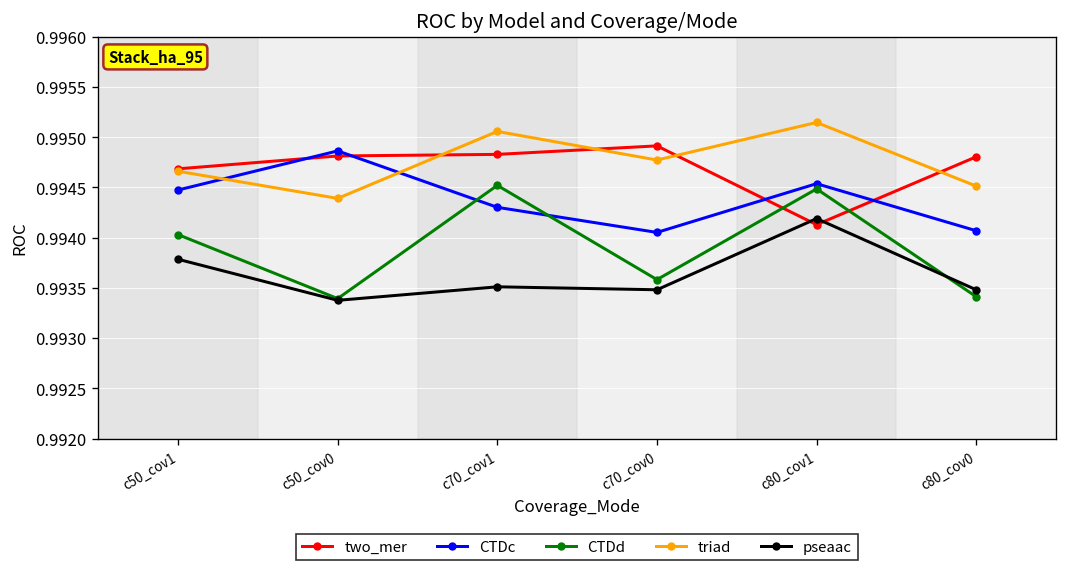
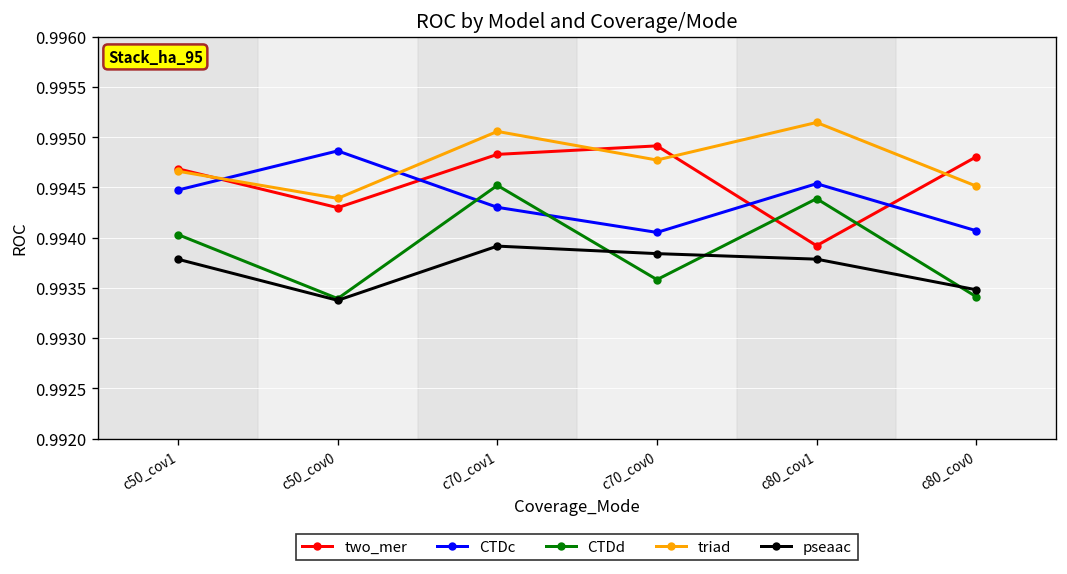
two_mer, c50_cov0: 0.9948 -> 0.9943
pseaac, c70_cov1: 0.9935 -> 0.9939
pseaac, c70_cov0: 0.9935 -> 0.9938
two_mer, c80_cov1: 0.9941 -> 0.9939
CTDd, c80_cov1: 0.9945 -> 0.9944
pseaac, c80_cov1: 0.9942 -> 0.9938
